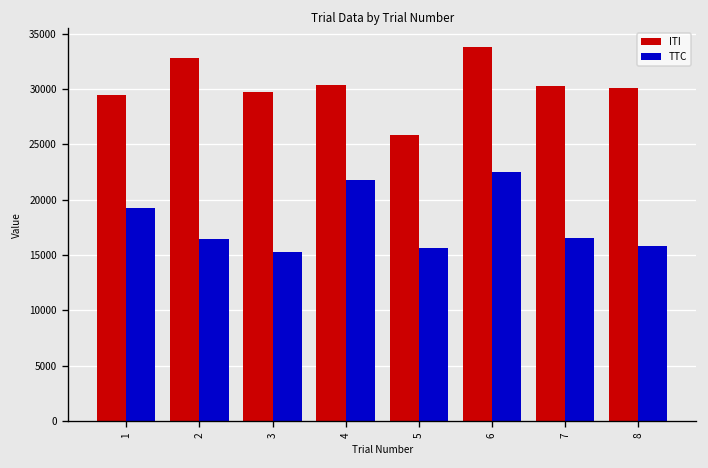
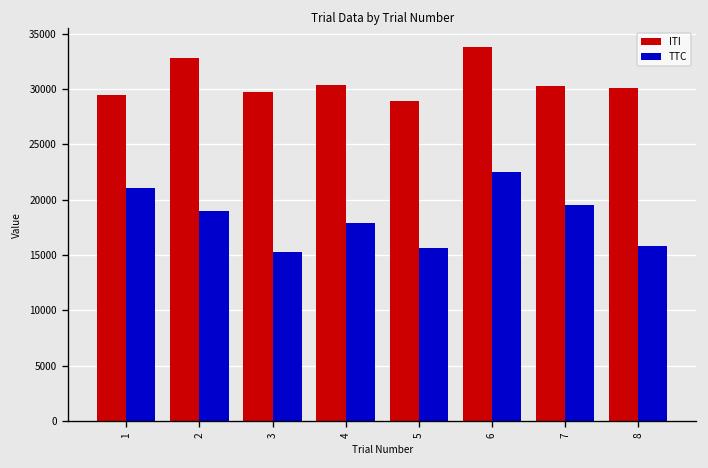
TTC, 1: 19000 -> 21000
TTC, 2: 17000 -> 19000
TTC, 4: 22000 -> 18000
ITI, 5: 26000 -> 29000
TTC, 7: 17000 -> 20000
